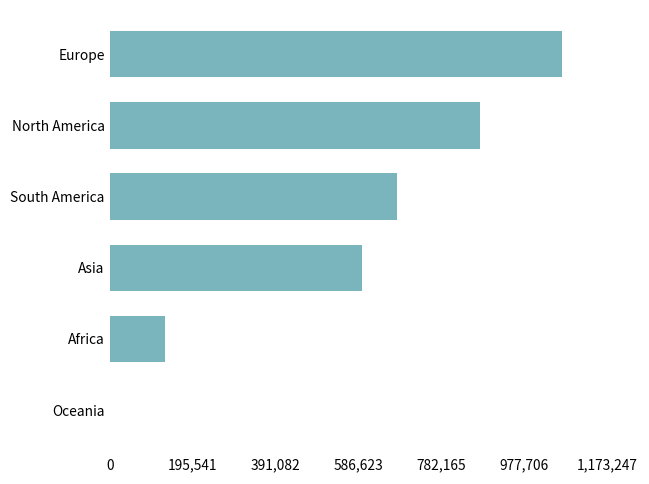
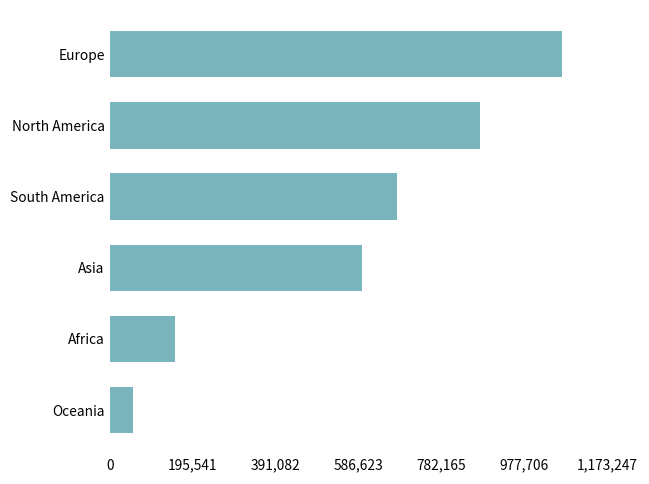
Africa: 130,000 -> 150,000
Oceania: 0 -> 50,000
